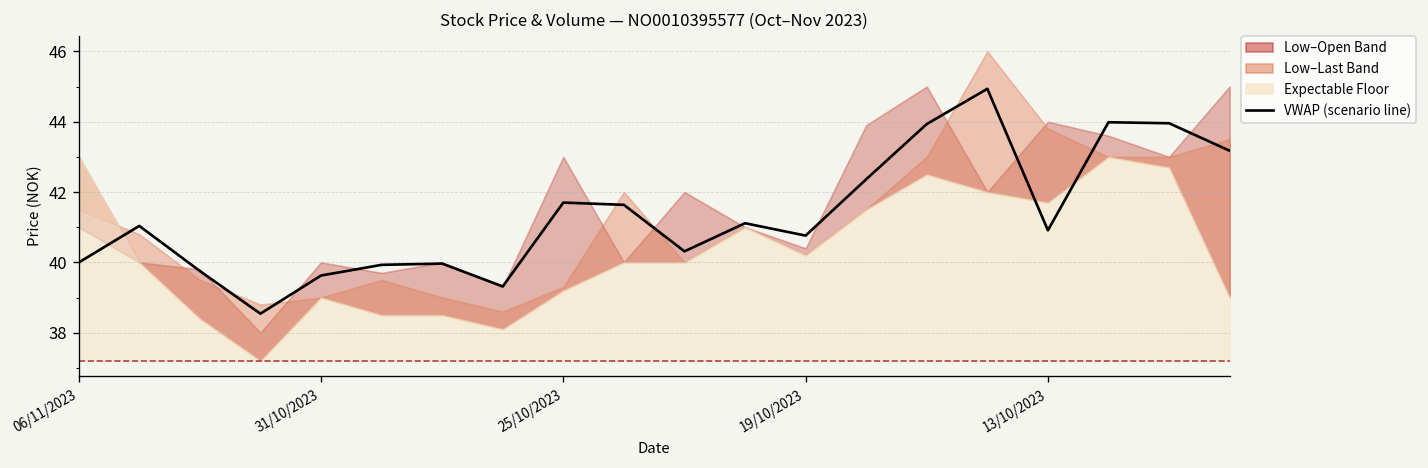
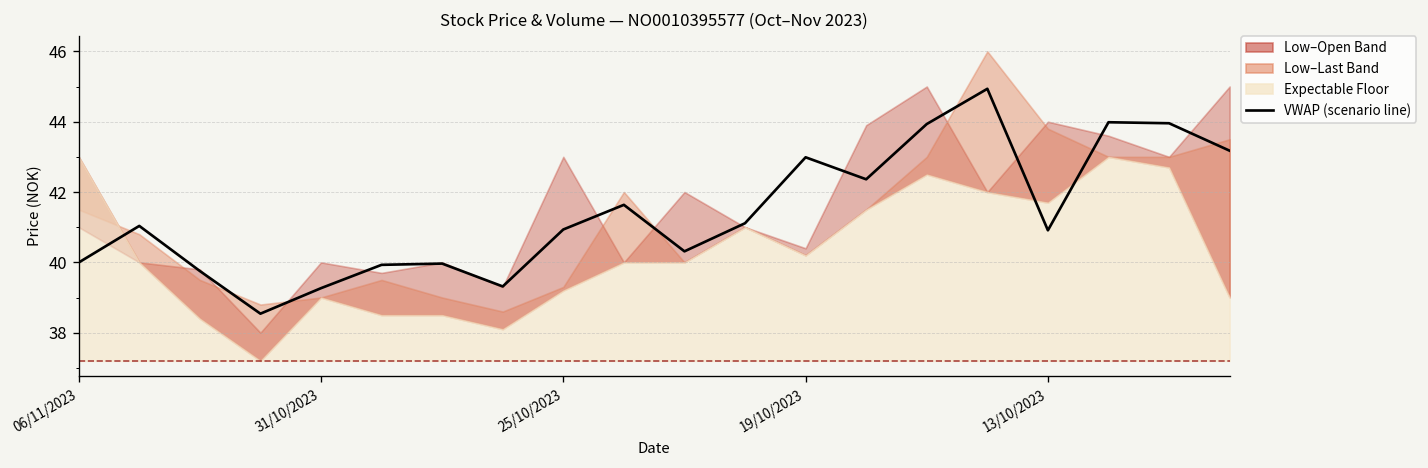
VWAP (scenario line), 31/10/2023: 39.6 -> 39.3
VWAP (scenario line), 25/10/2023: 41.7 -> 40.9
VWAP (scenario line), 19/10/2023: 40.8 -> 43.0
